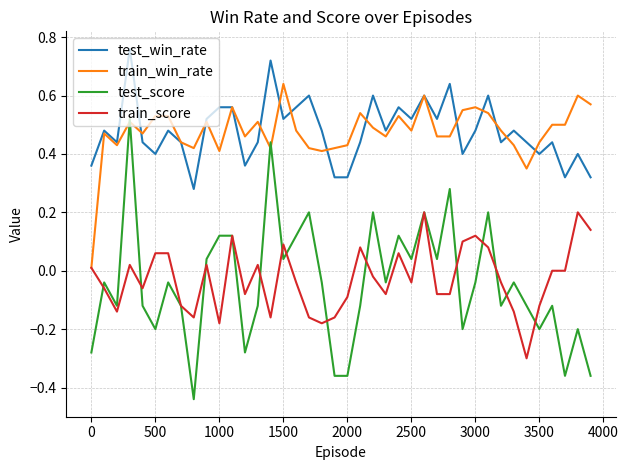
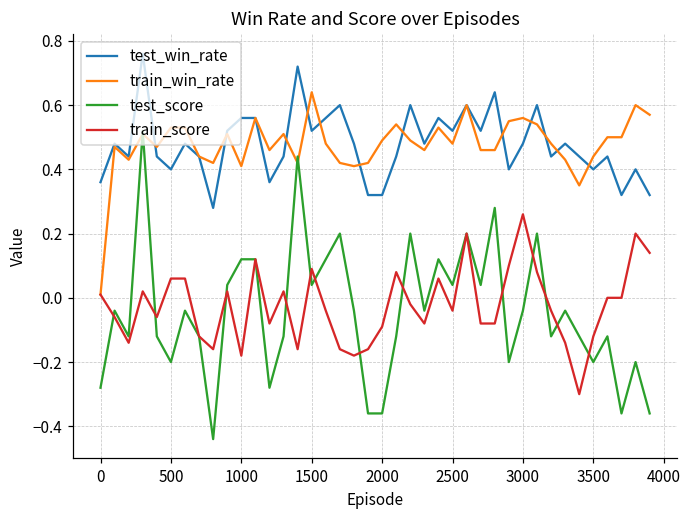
train_win_rate, 2000: 0.43 -> 0.49
train_score, 3000: 0.12 -> 0.26
